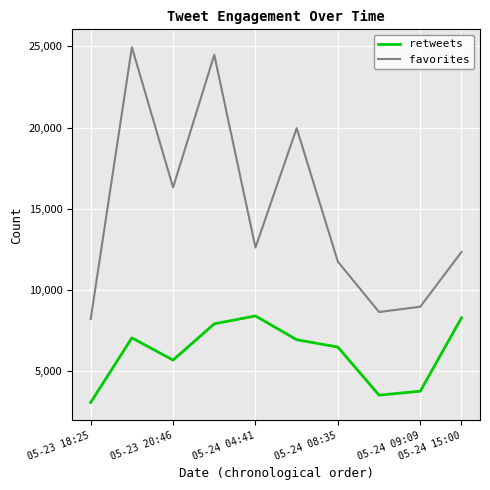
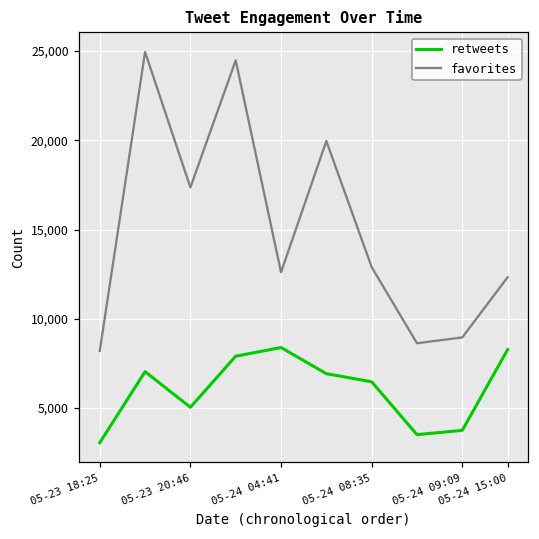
retweets, 05-23 20:46: 5,700 -> 5,000
favorites, 05-23 20:46: 16,300 -> 17,400
favorites, 05-24 08:35: 11,700 -> 12,900
